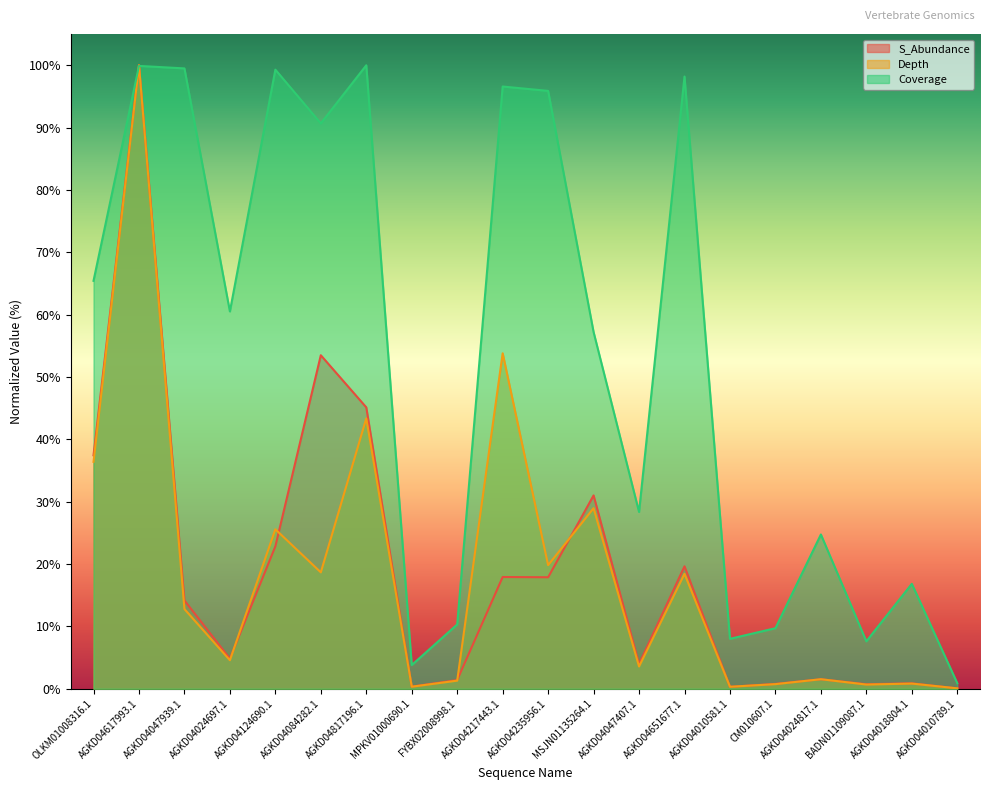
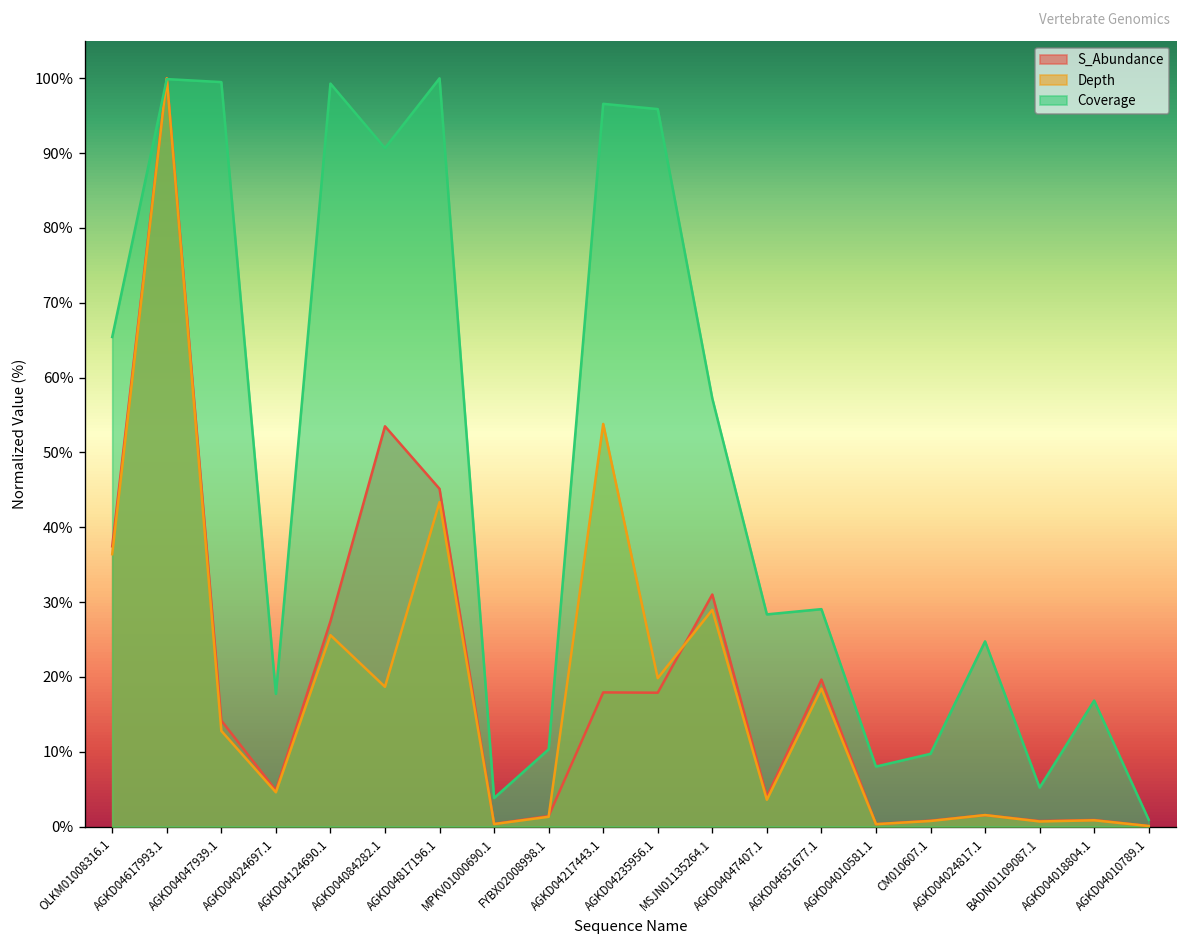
Coverage, AGKD04024697.1: 61% -> 18%
S_Abundance, AGKD04124690.1: 23% -> 27%
Coverage, AGKD04651677.1: 98% -> 29%
Coverage, BADN01109087.1: 8% -> 5%
